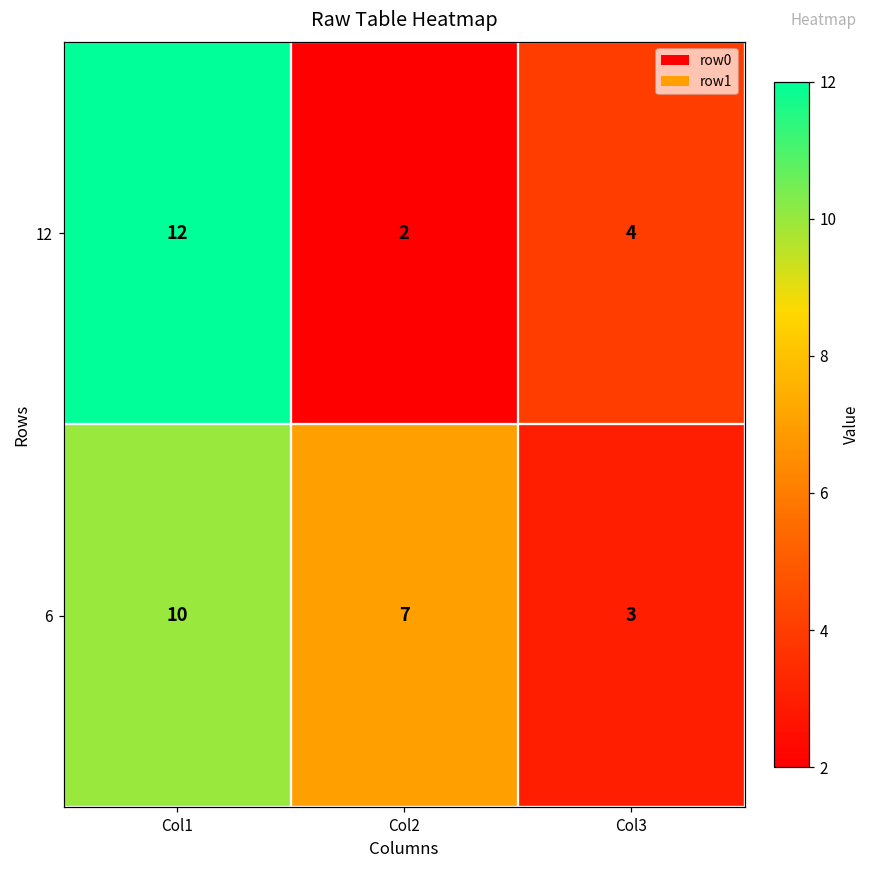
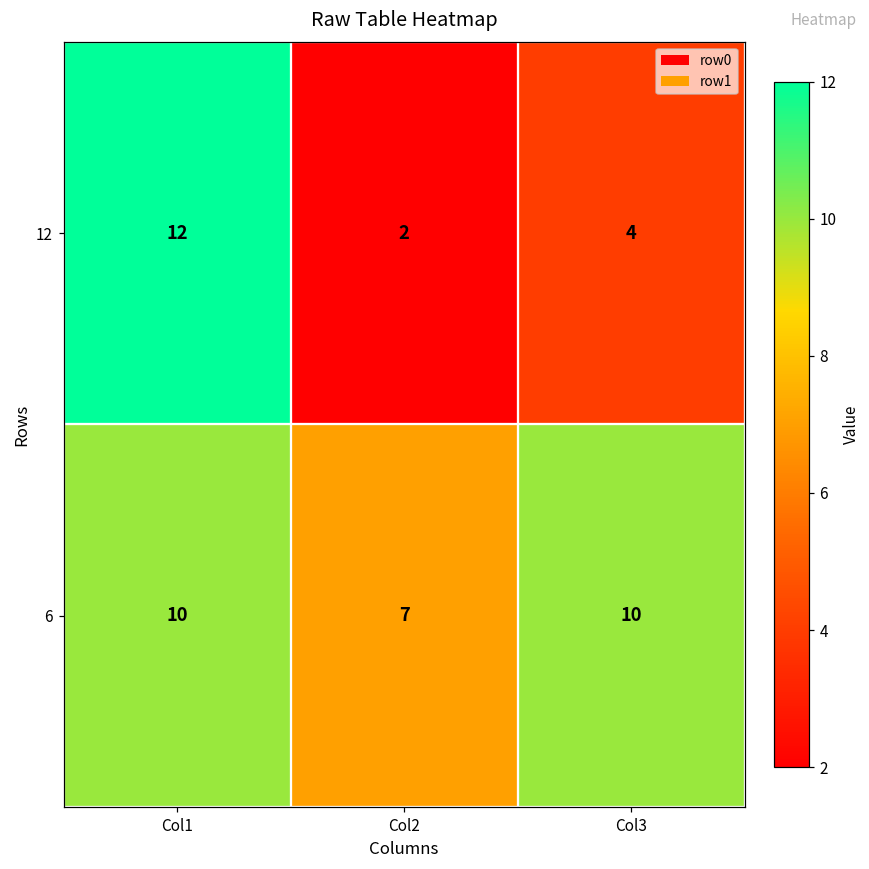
6, Col3: 3 -> 10
